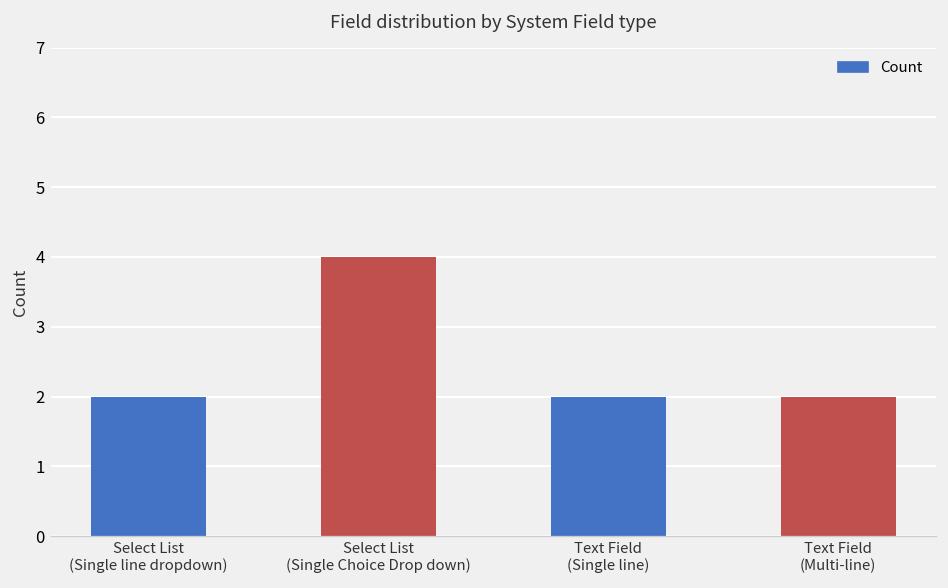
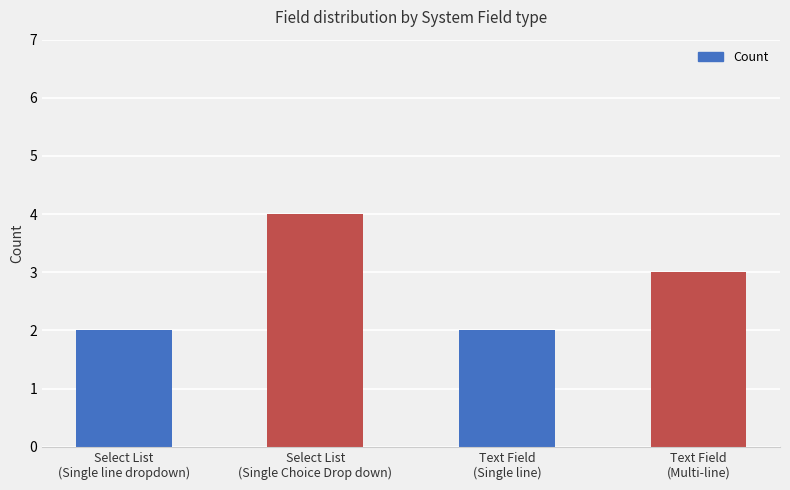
Text Field (Multi-line): 2 -> 3
